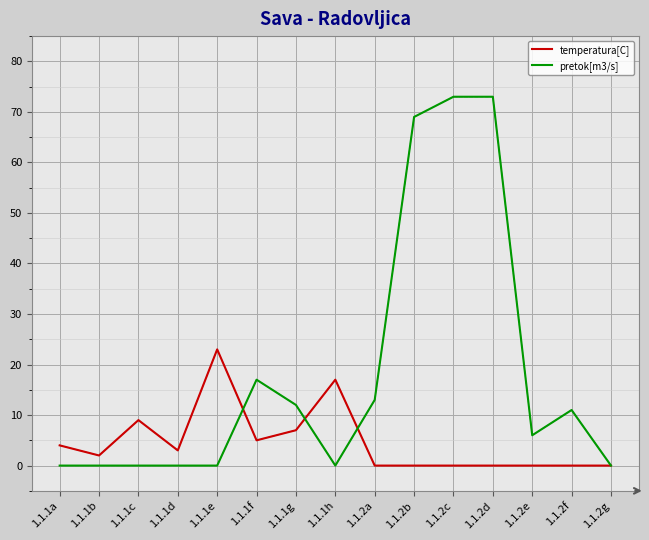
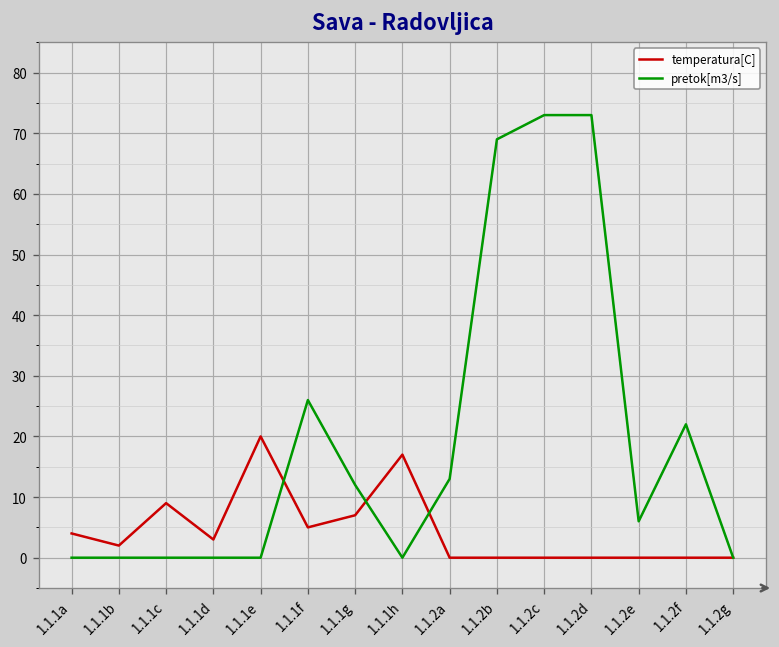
temperatura[C], 1.1.1e: 23 -> 20
pretok[m3/s], 1.1.1f: 17 -> 26
pretok[m3/s], 1.1.2f: 11 -> 22
